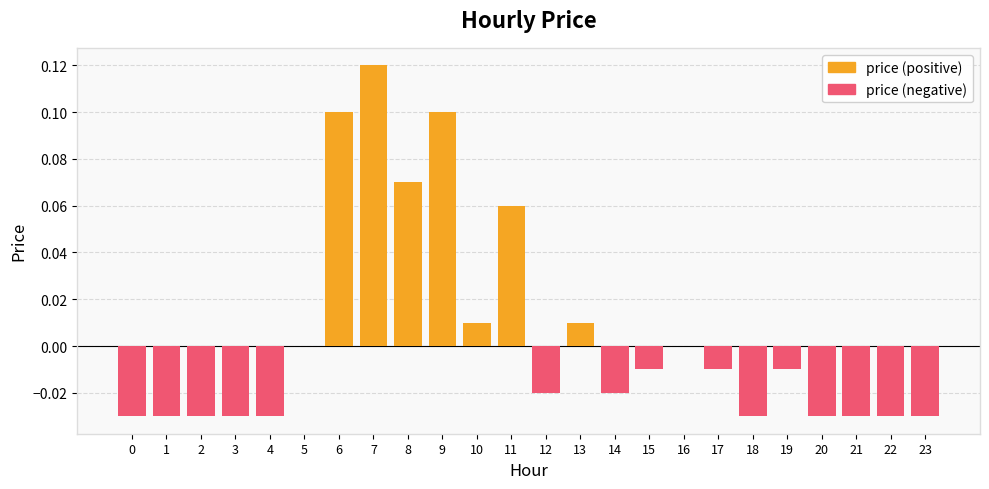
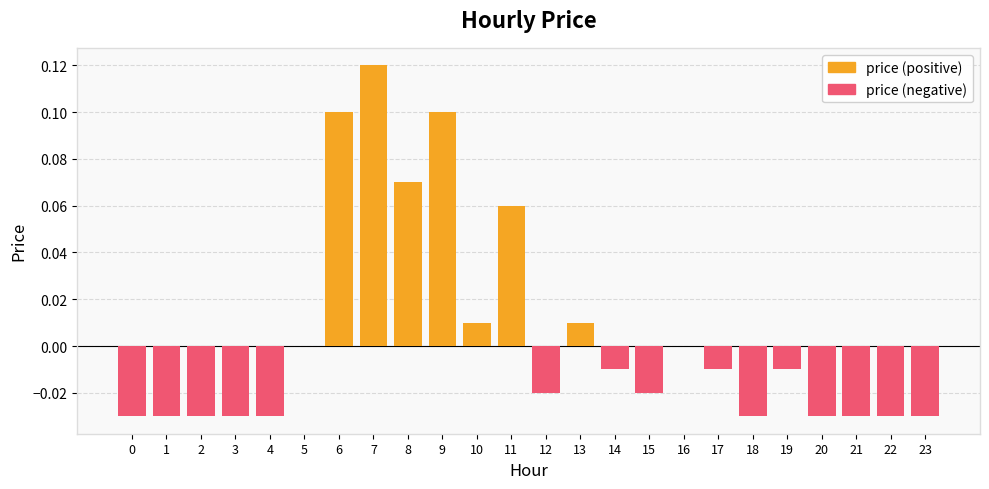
price (negative), 14: -0.02 -> -0.01
price (negative), 15: -0.01 -> -0.02
